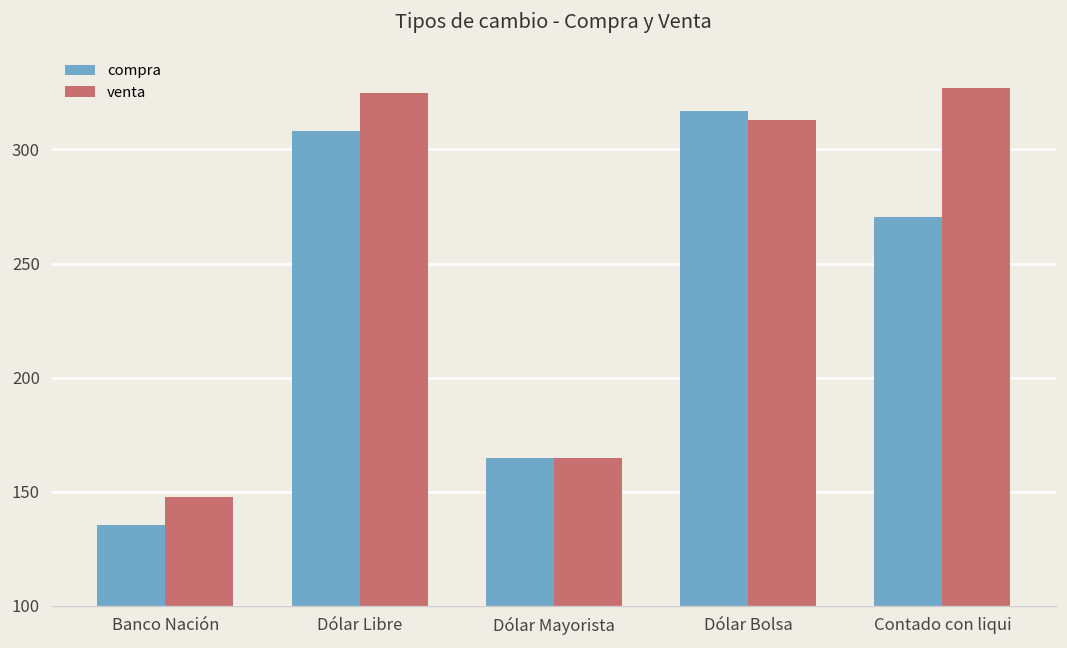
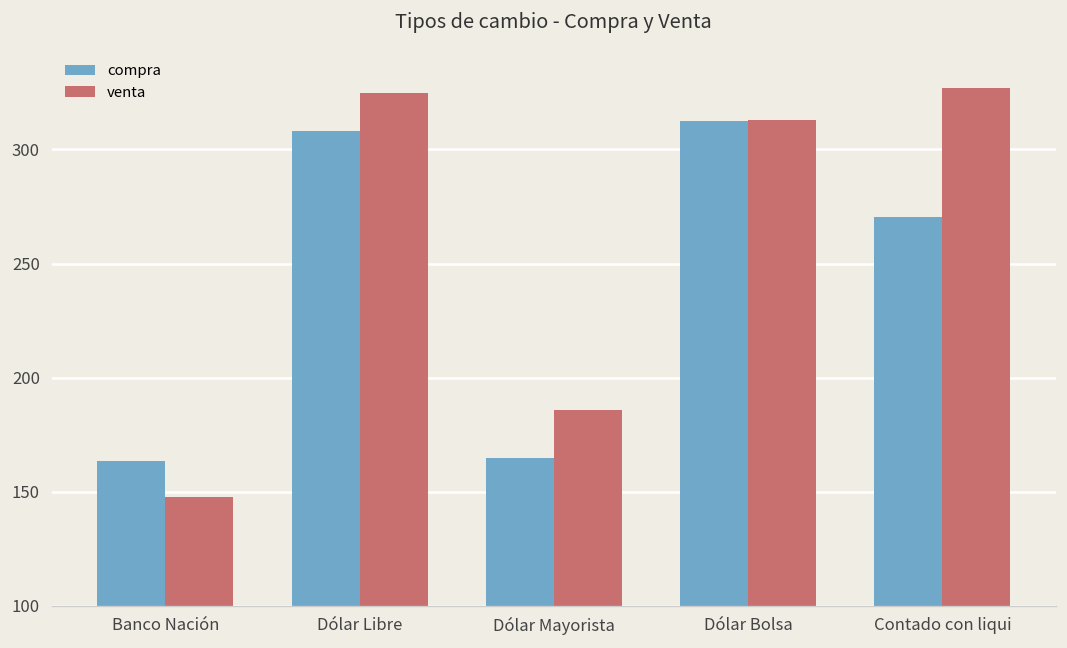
compra, Banco Nación: 135 -> 163
venta, Dólar Mayorista: 165 -> 186
compra, Dólar Bolsa: 317 -> 312
